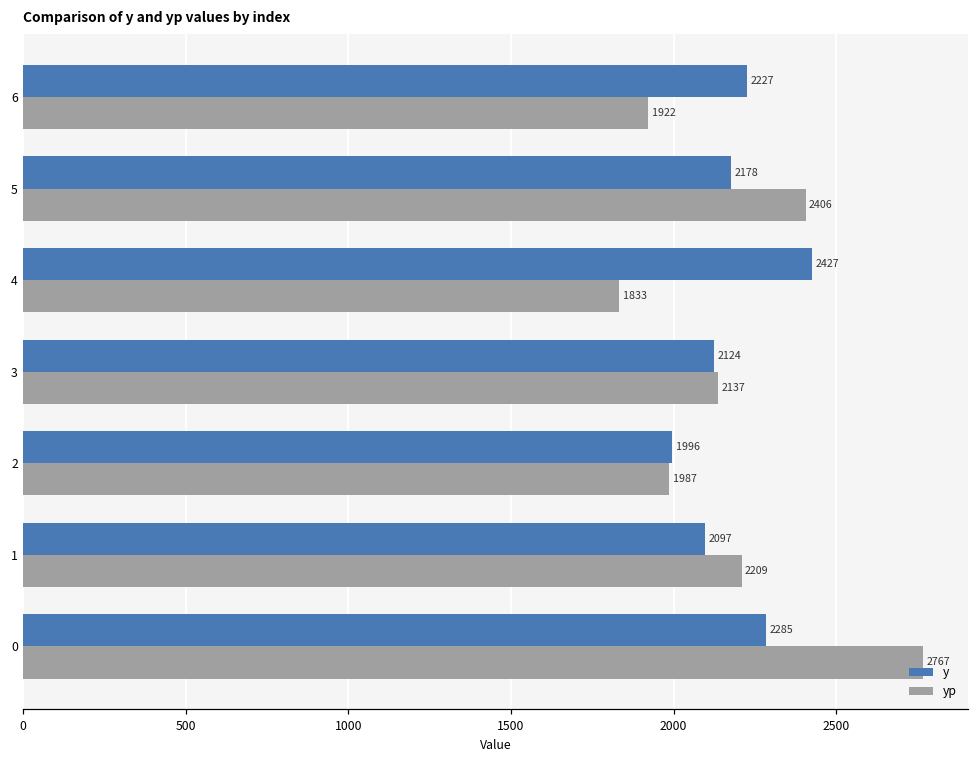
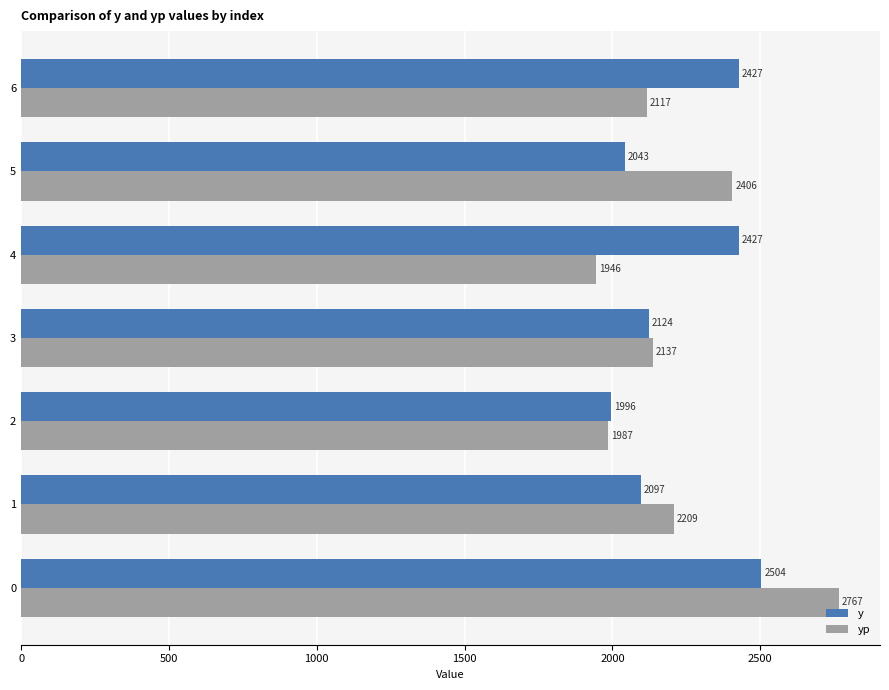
y, 6: 2227 -> 2427
yp, 6: 1922 -> 2117
y, 5: 2178 -> 2043
yp, 4: 1833 -> 1946
y, 0: 2285 -> 2504
